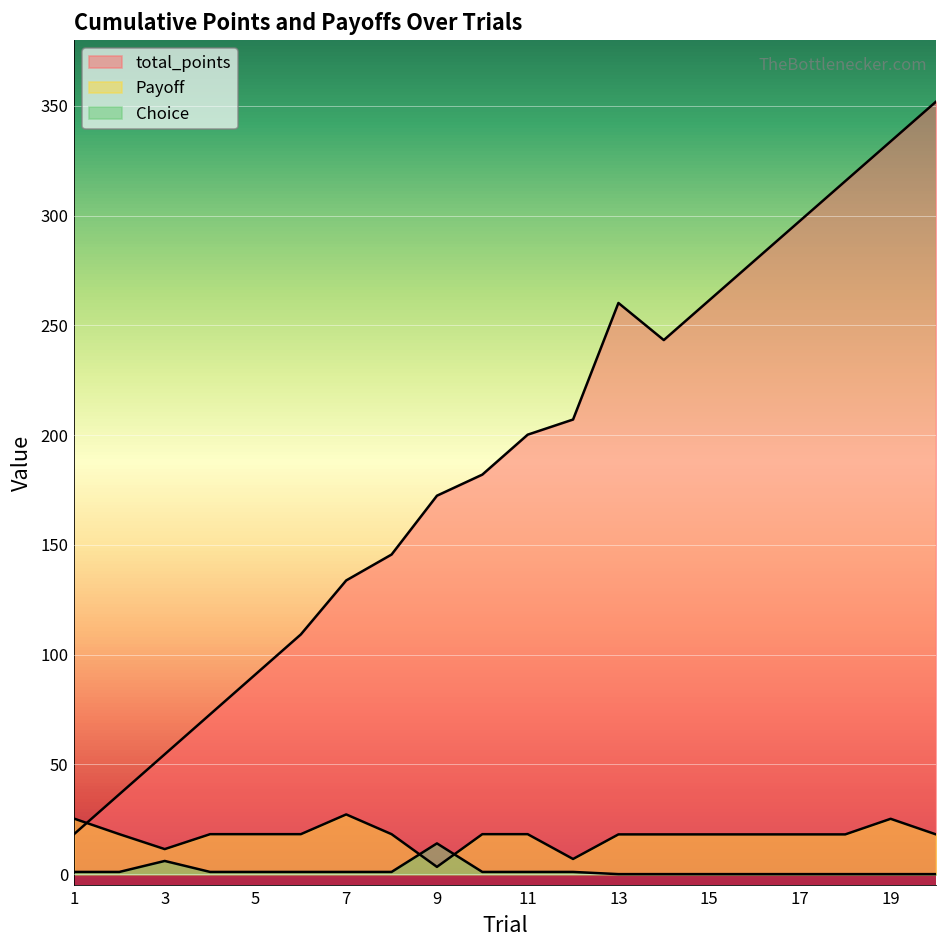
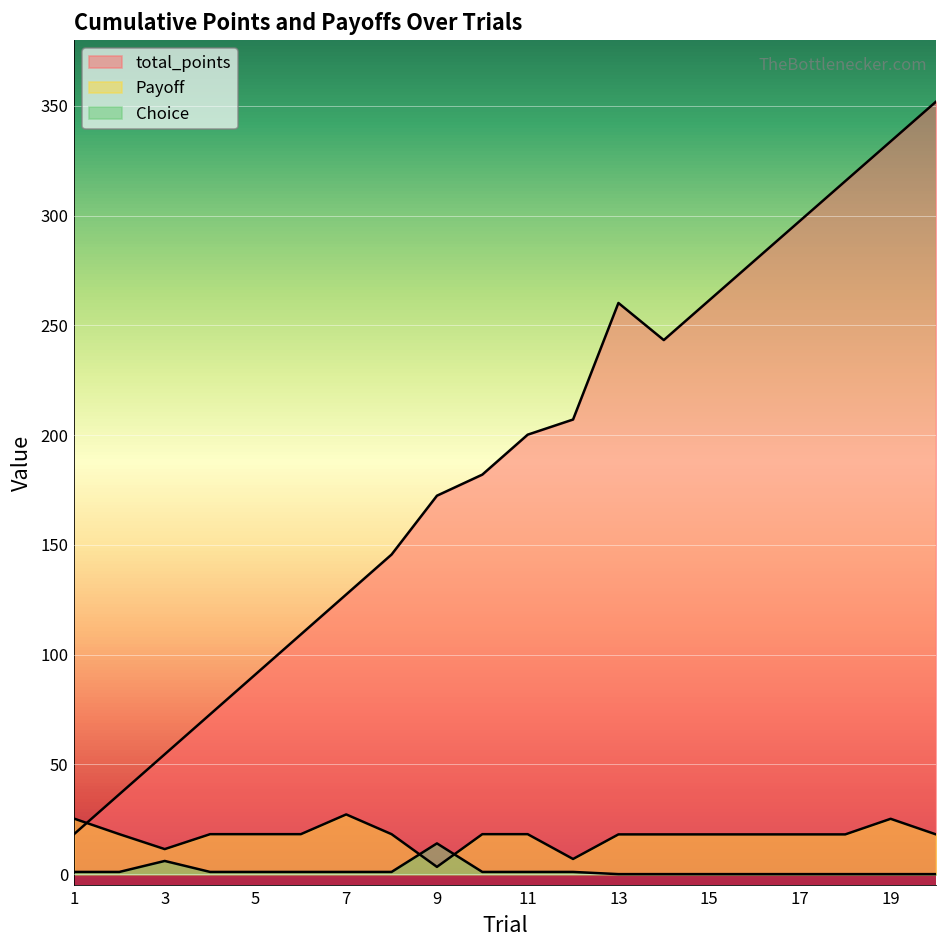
total_points, 7: 134 -> 127
